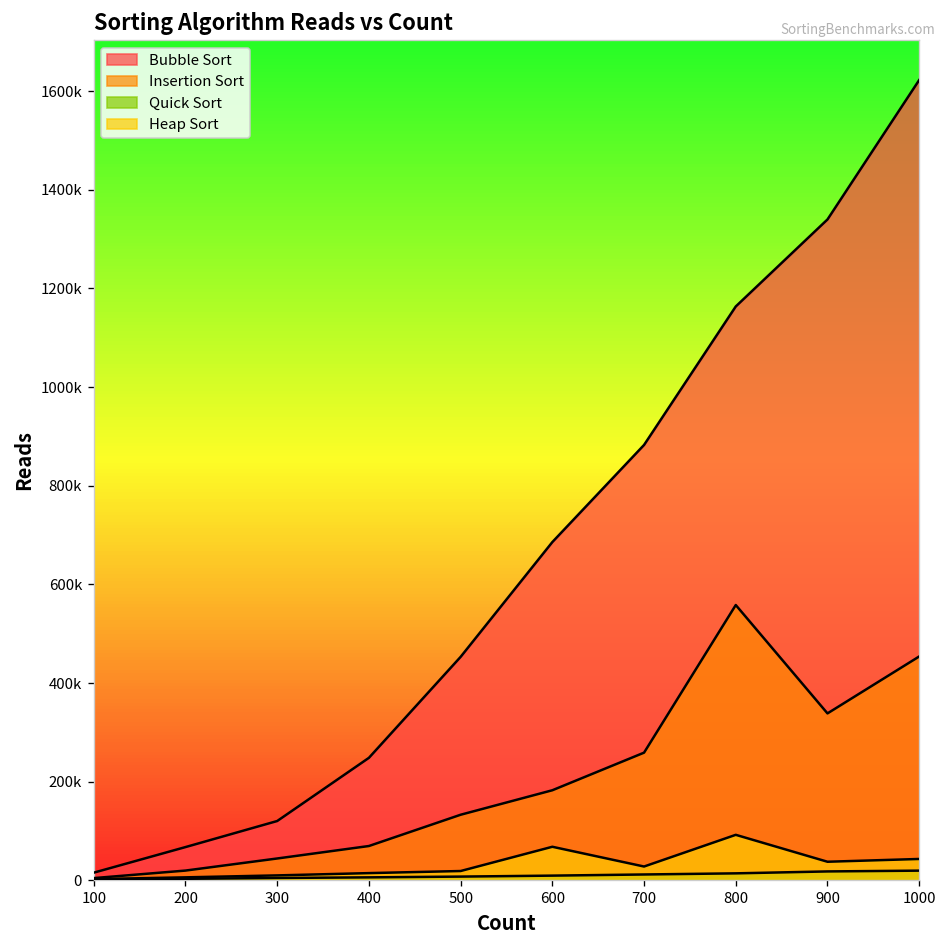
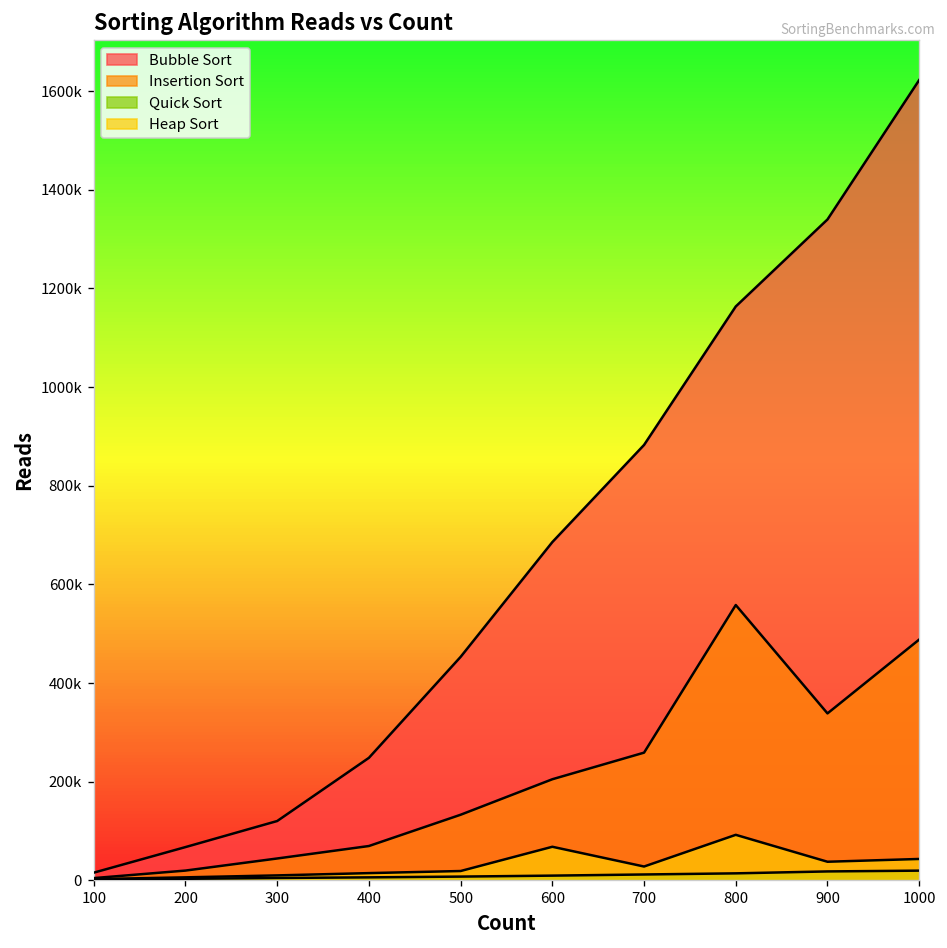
Insertion Sort, 600: 180000 -> 210000
Insertion Sort, 1000: 450000 -> 490000
